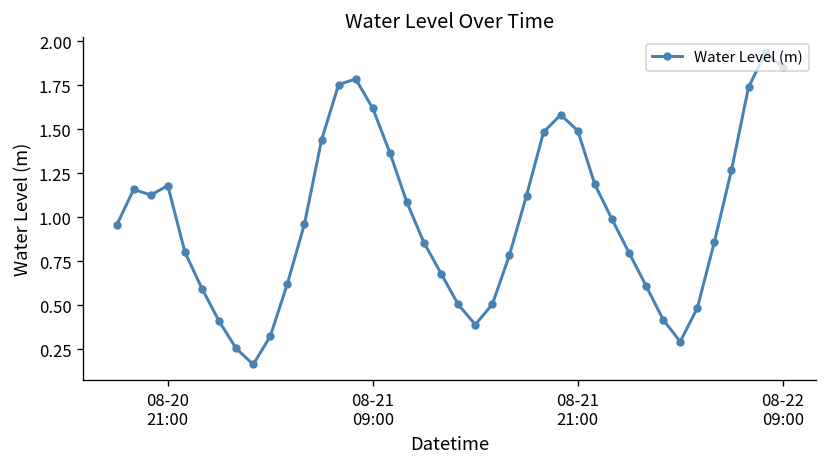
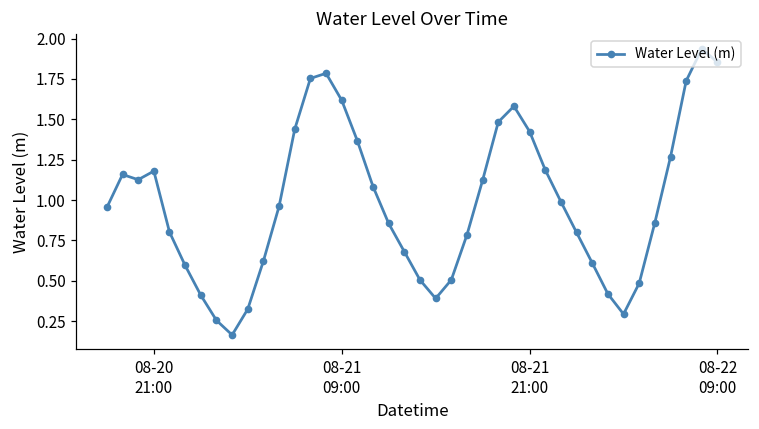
08-21 21:00: 1.49 -> 1.42
